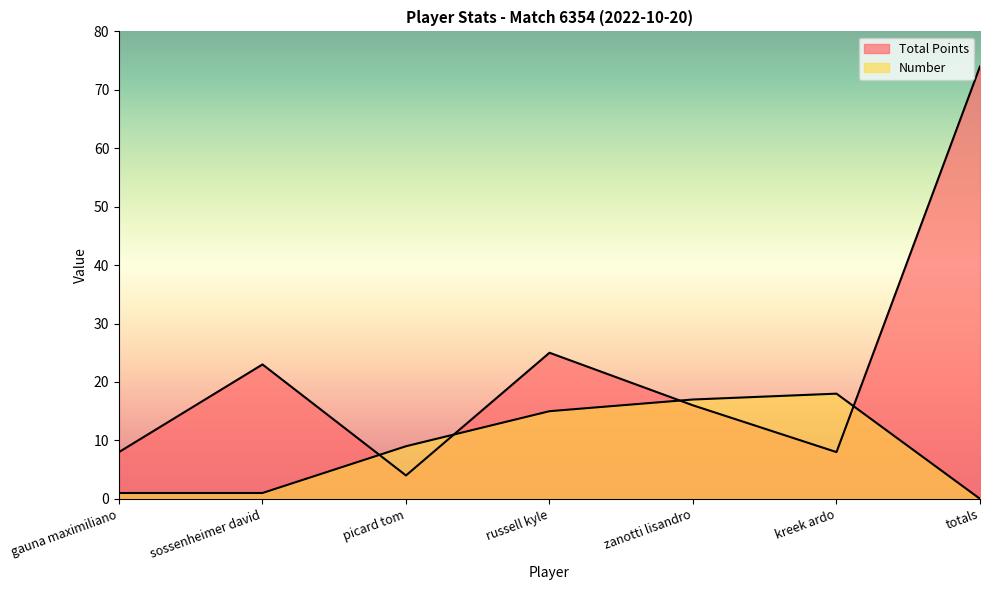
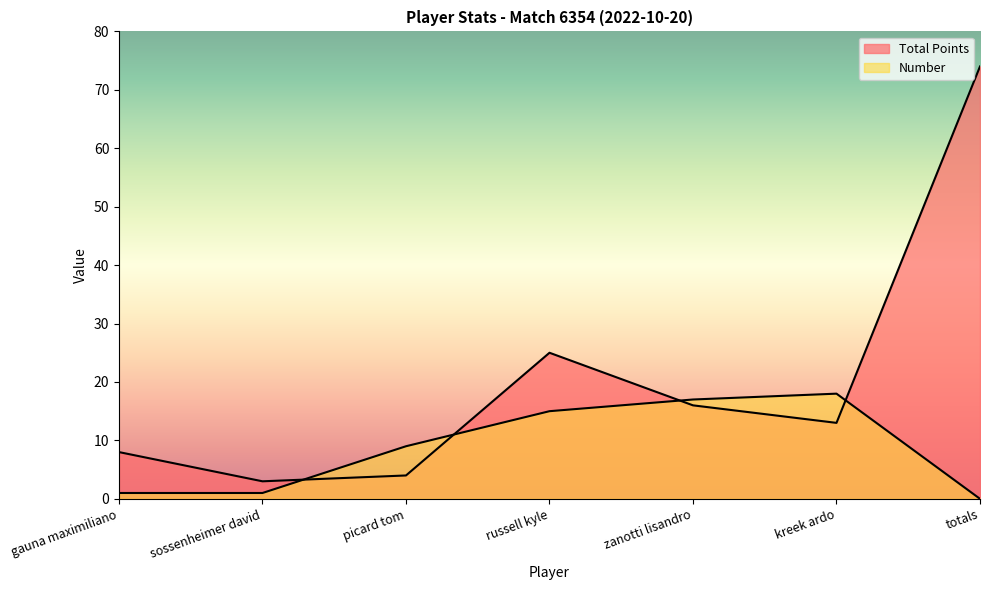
Total Points, sossenheimer david: 23 -> 3
Total Points, kreek ardo: 8 -> 13
